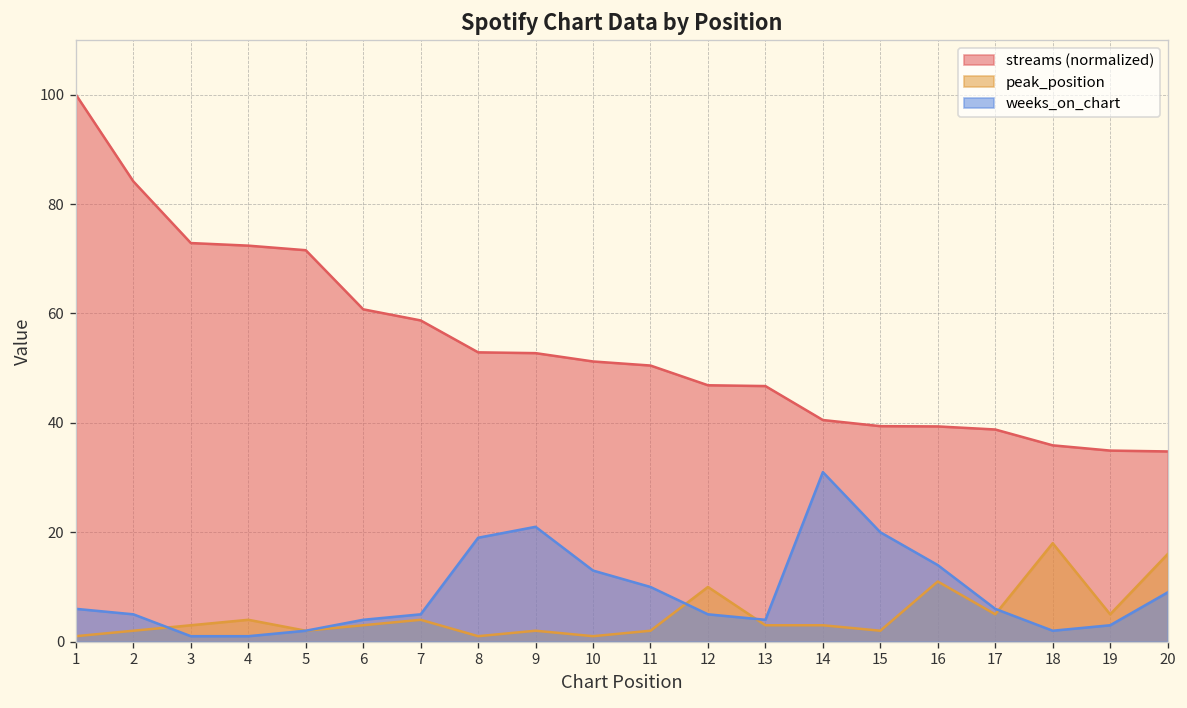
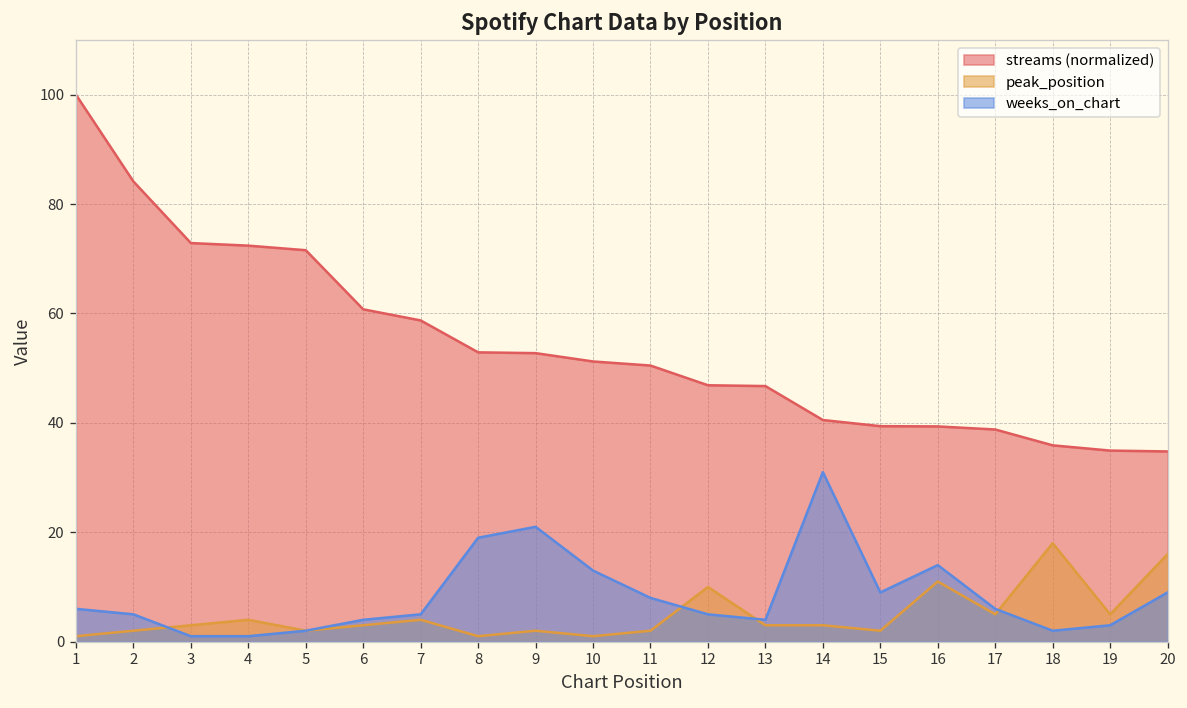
weeks_on_chart, 11: 10 -> 8
weeks_on_chart, 15: 20 -> 9
